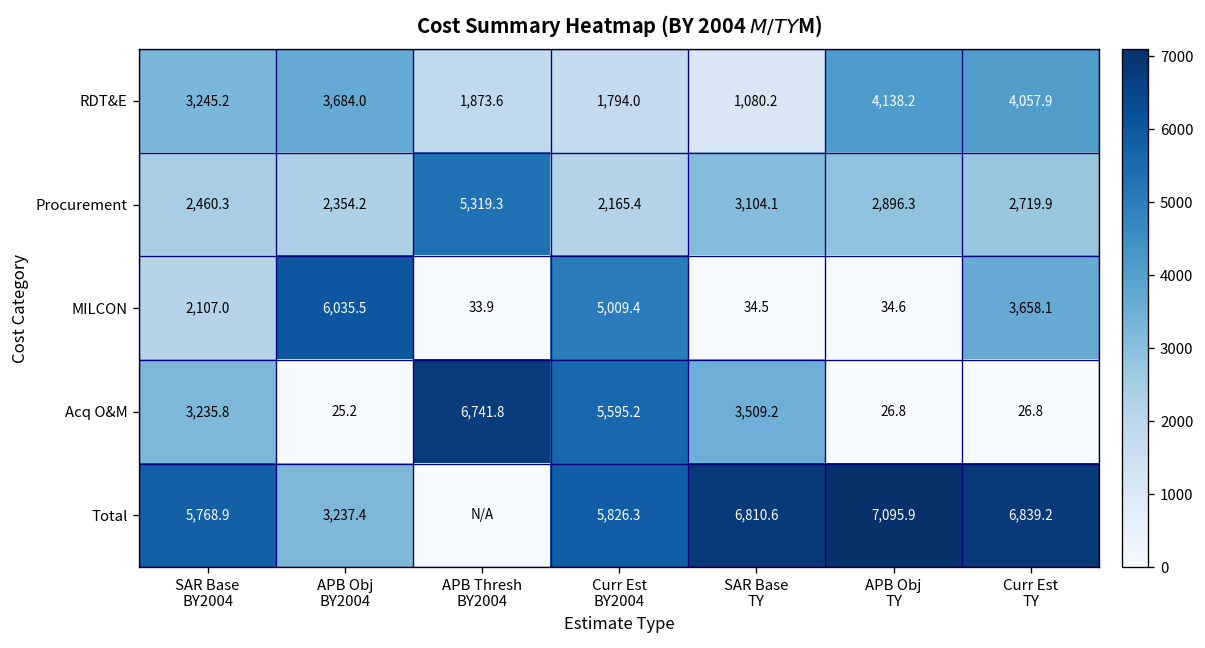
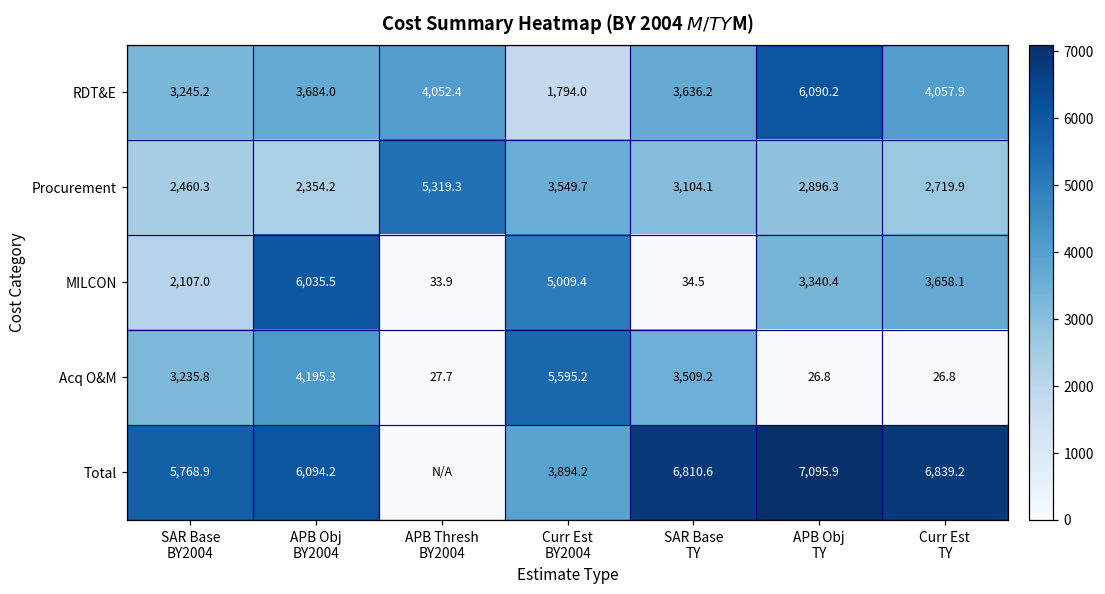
RDT&E, APB Thresh BY2004: 1,873.6 -> 4,052.4
RDT&E, SAR Base TY: 1,080.2 -> 3,636.2
RDT&E, APB Obj TY: 4,138.2 -> 6,090.2
Procurement, Curr Est BY2004: 2,165.4 -> 3,549.7
MILCON, APB Obj TY: 34.6 -> 3,340.4
Acq O&M, APB Obj BY2004: 25.2 -> 4,195.3
Acq O&M, APB Thresh BY2004: 6,741.8 -> 27.7
Total, APB Obj BY2004: 3,237.4 -> 6,094.2
Total, Curr Est BY2004: 5,826.3 -> 3,894.2
